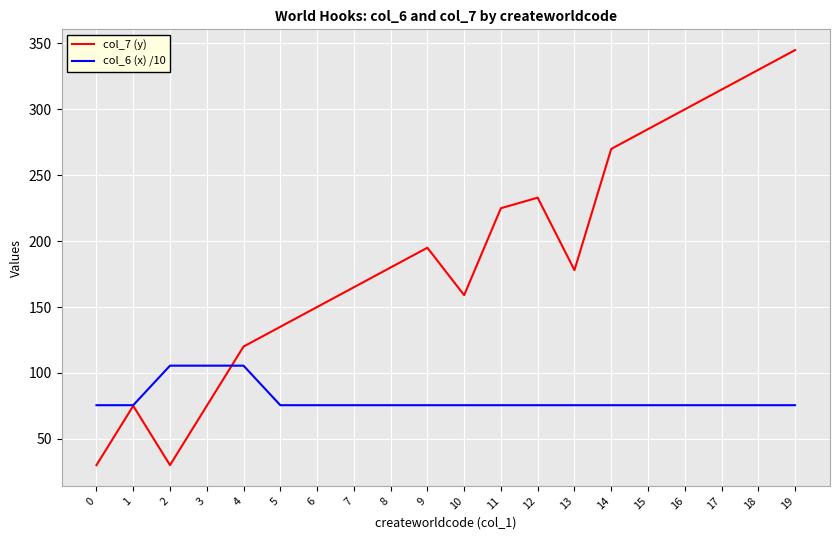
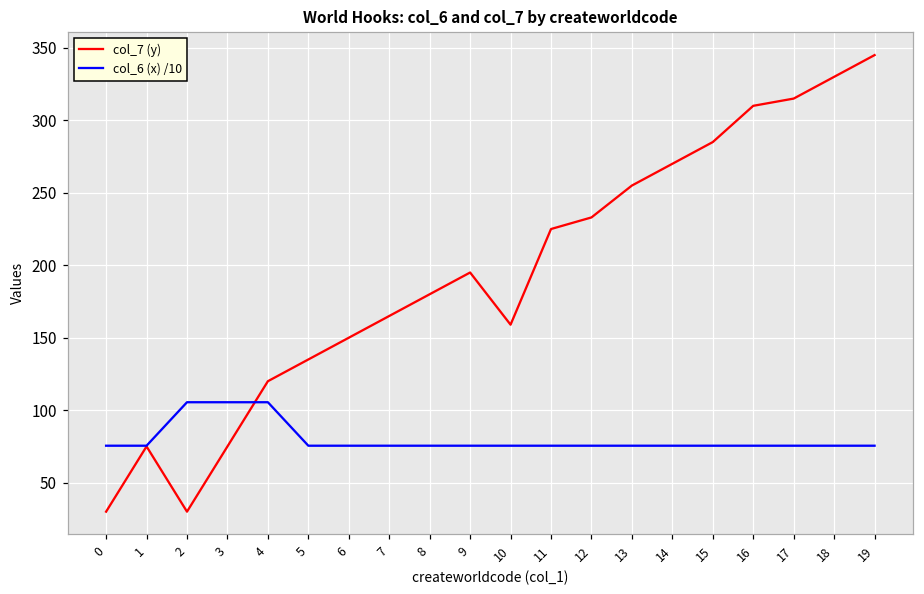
col_7 (y), 13: 178 -> 255
col_7 (y), 16: 300 -> 310
